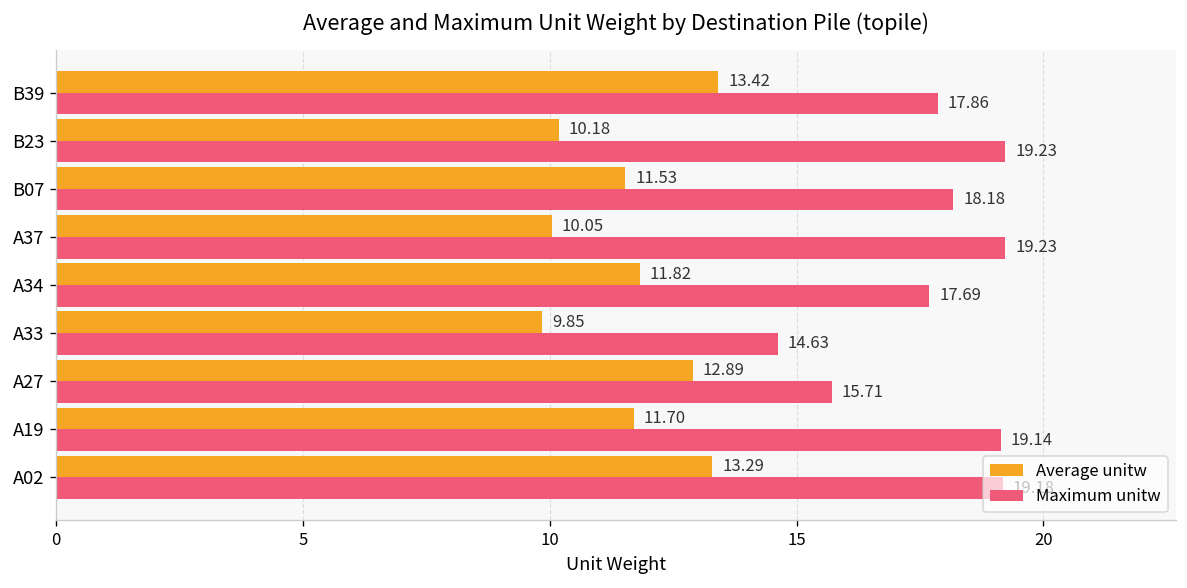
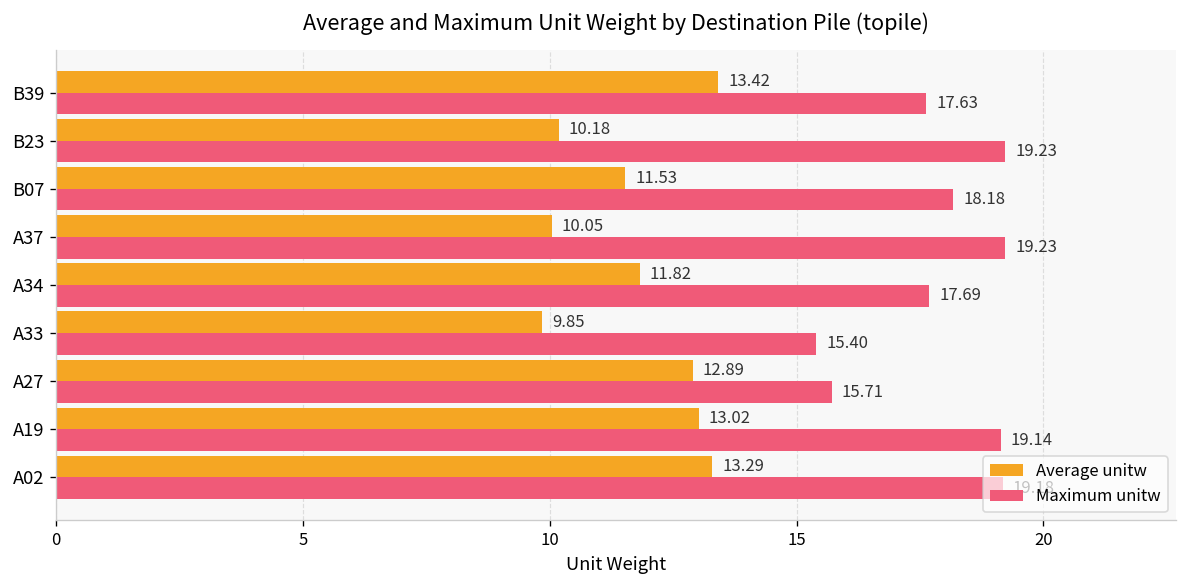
Maximum unitw, B39: 17.86 -> 17.63
Maximum unitw, A33: 14.63 -> 15.40
Average unitw, A19: 11.70 -> 13.02
